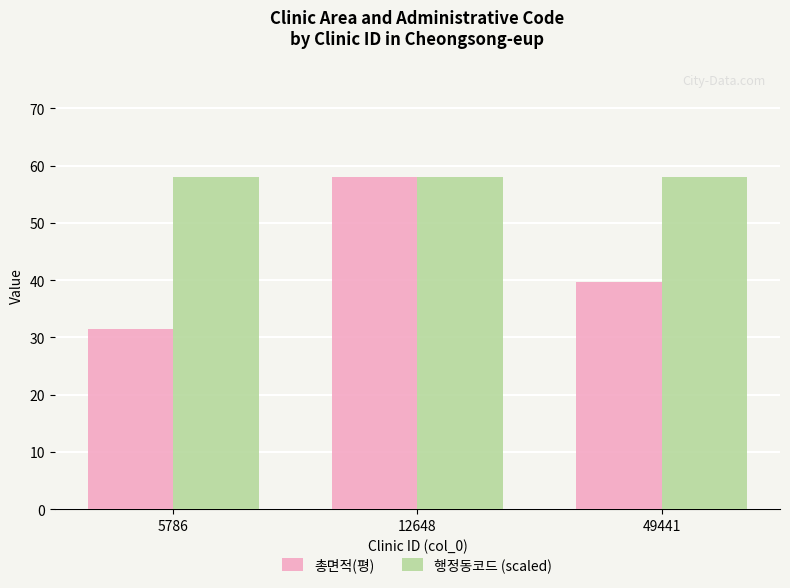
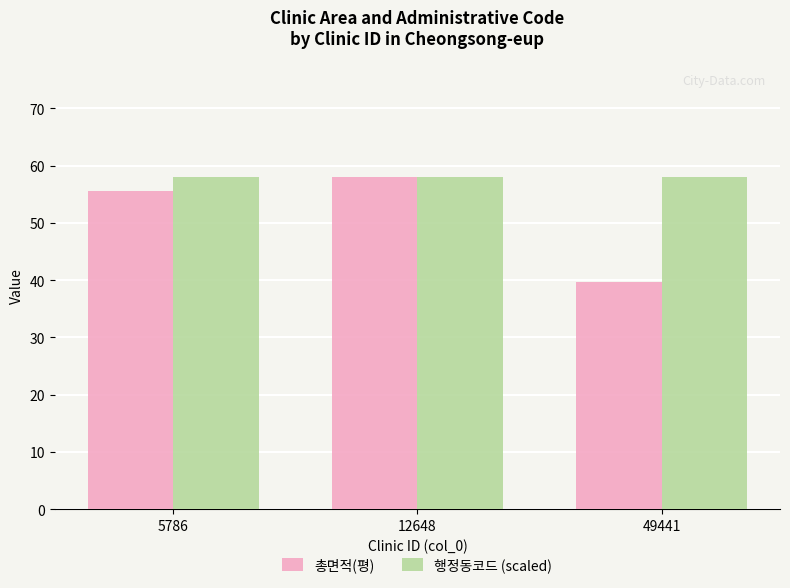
총면적(평), 5786: 31 -> 56
